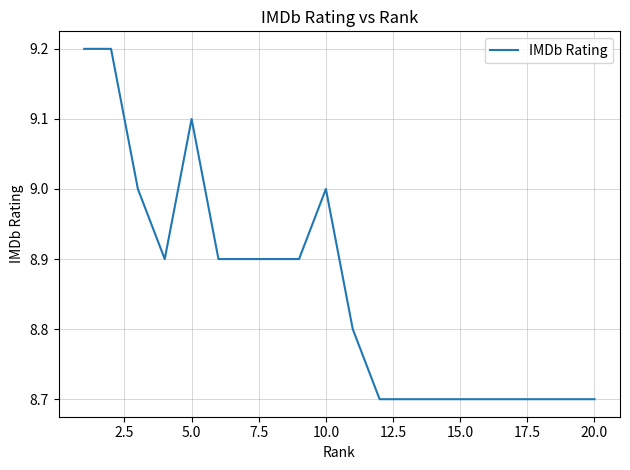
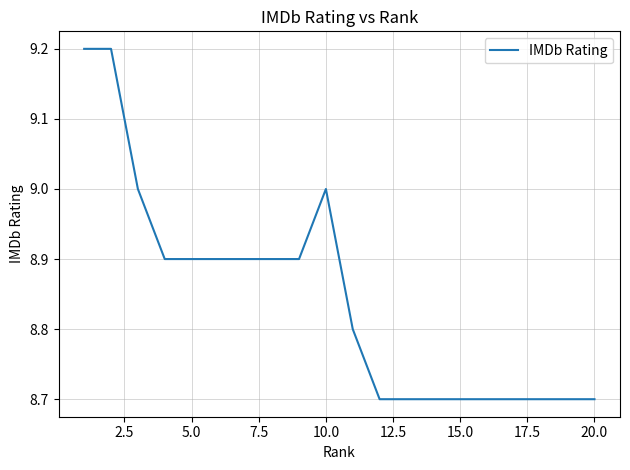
5.0: 9.1 -> 8.9
